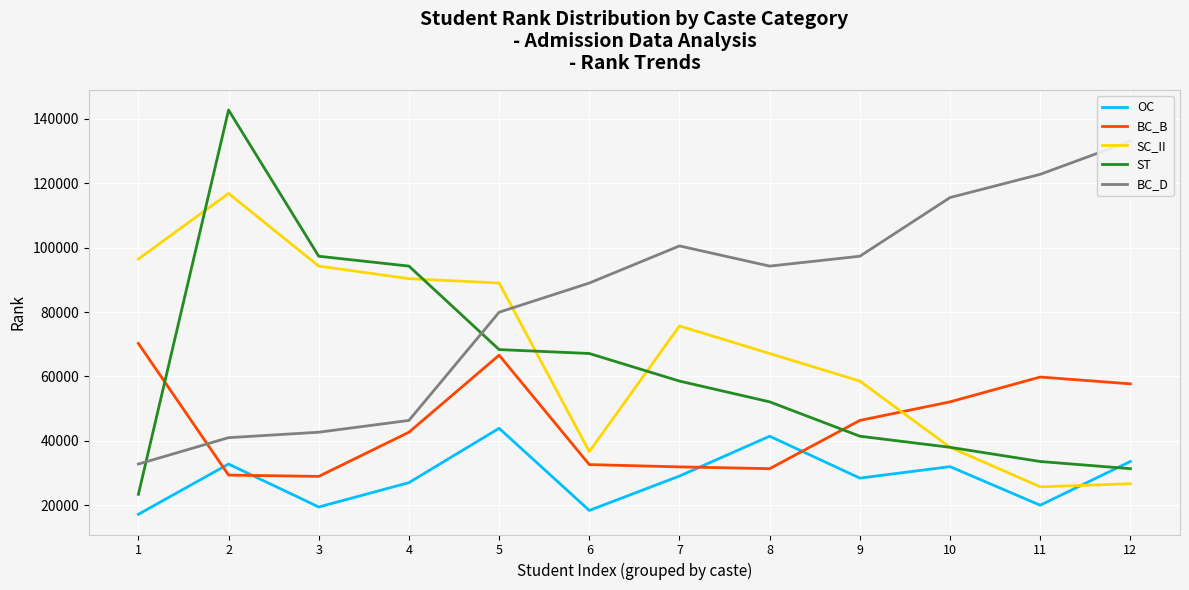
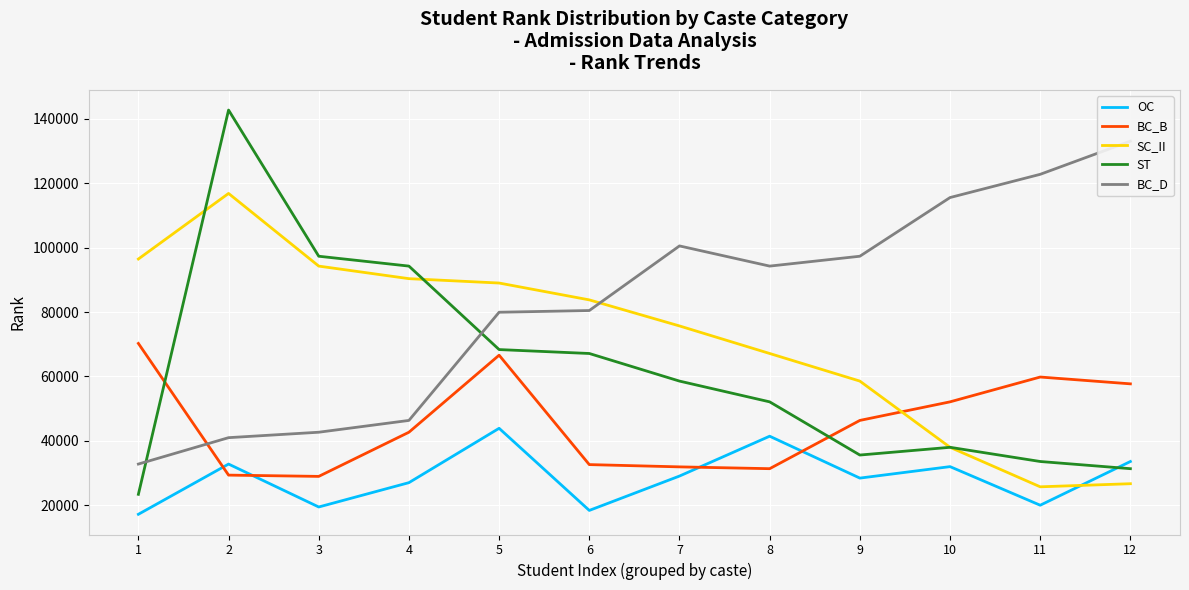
SC_II, 6: 37000 -> 84000
BC_D, 6: 89000 -> 80000
ST, 9: 41000 -> 36000
